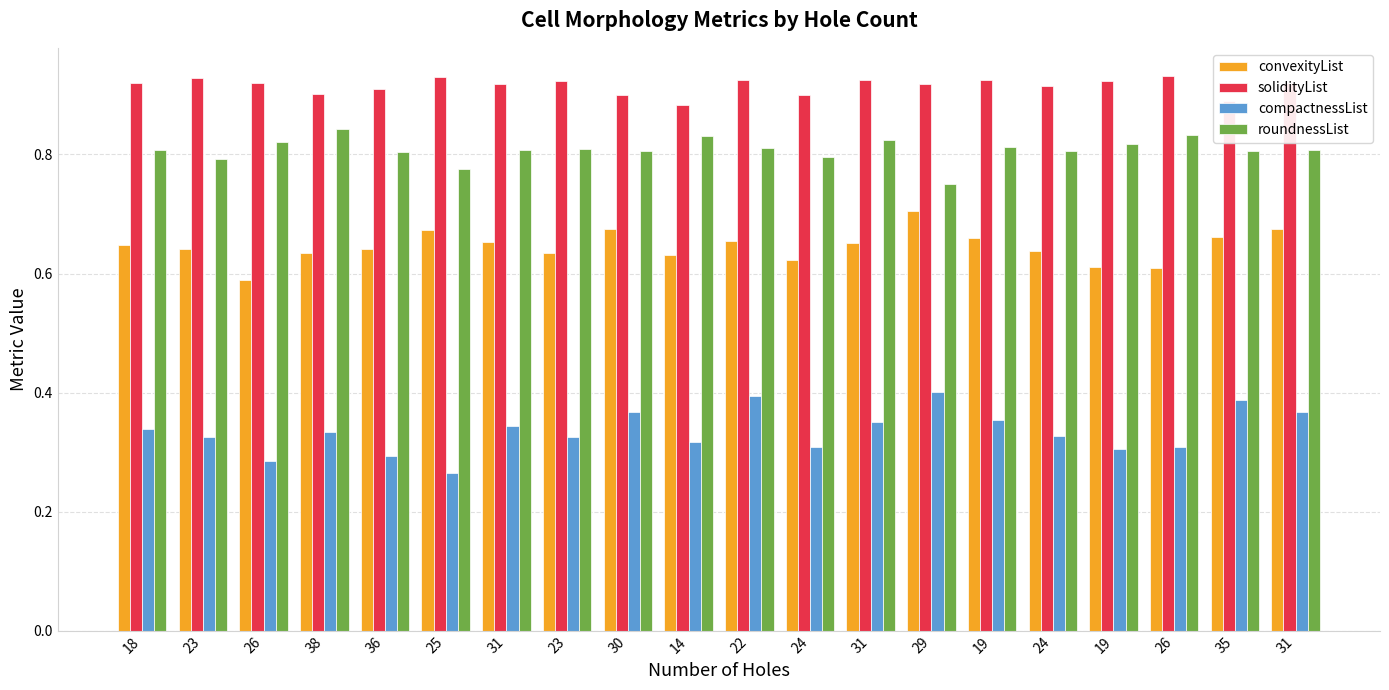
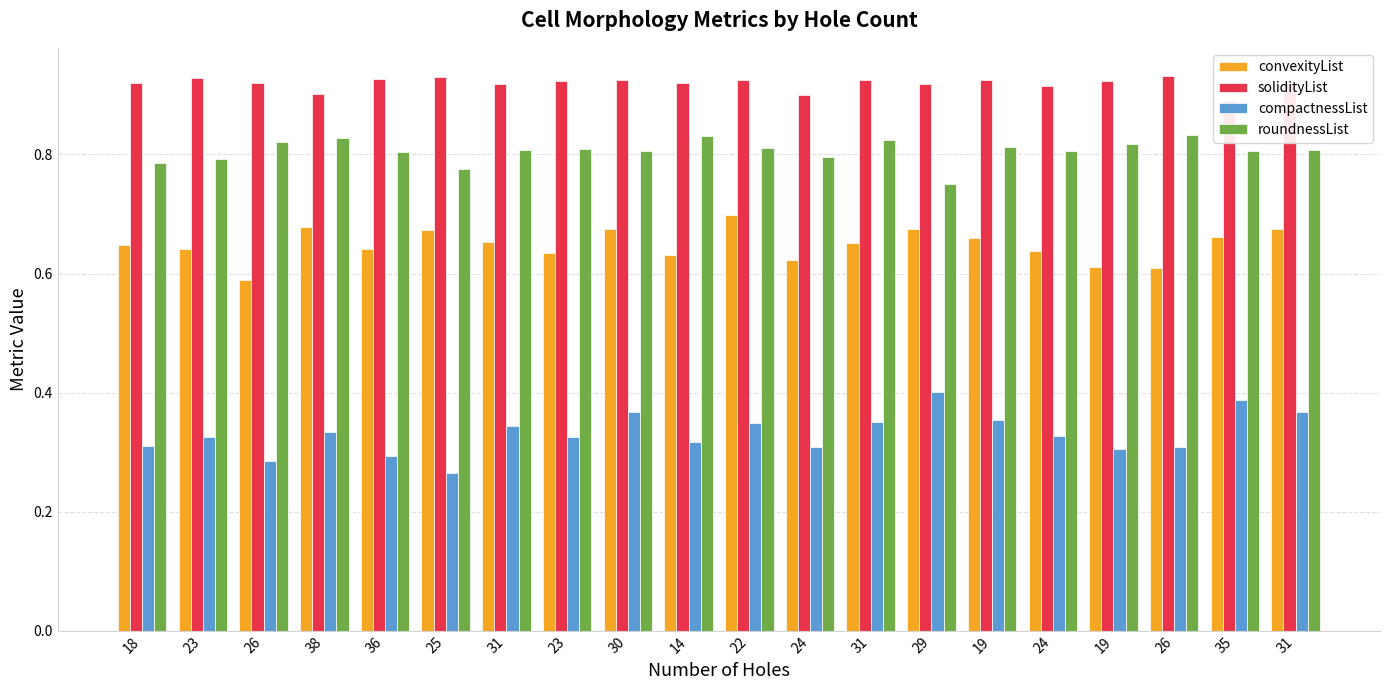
compactnessList, 18: 0.34 -> 0.31
roundnessList, 18: 0.81 -> 0.78
convexityList, 38: 0.63 -> 0.68
roundnessList, 38: 0.84 -> 0.83
solidityList, 36: 0.91 -> 0.93
solidityList, 30: 0.90 -> 0.92
solidityList, 14: 0.88 -> 0.92
convexityList, 22: 0.66 -> 0.70
compactnessList, 22: 0.39 -> 0.35
convexityList, 29: 0.71 -> 0.68
